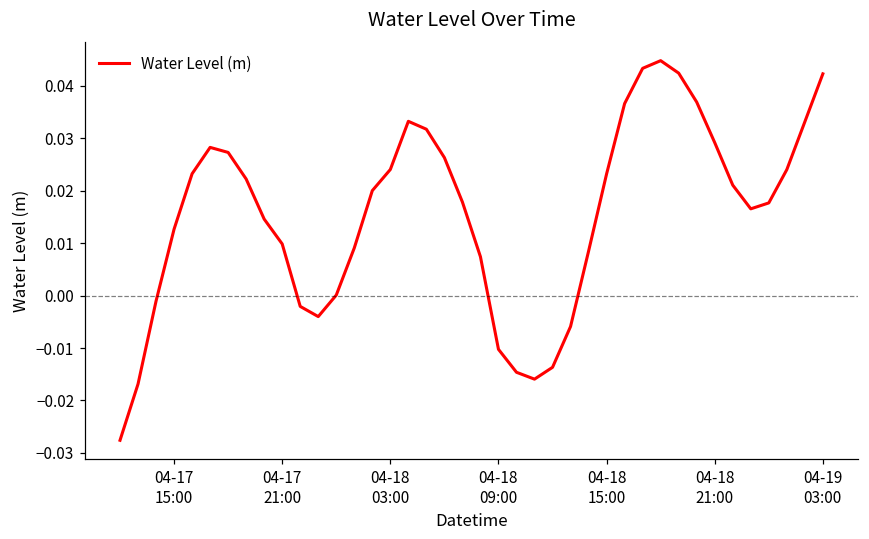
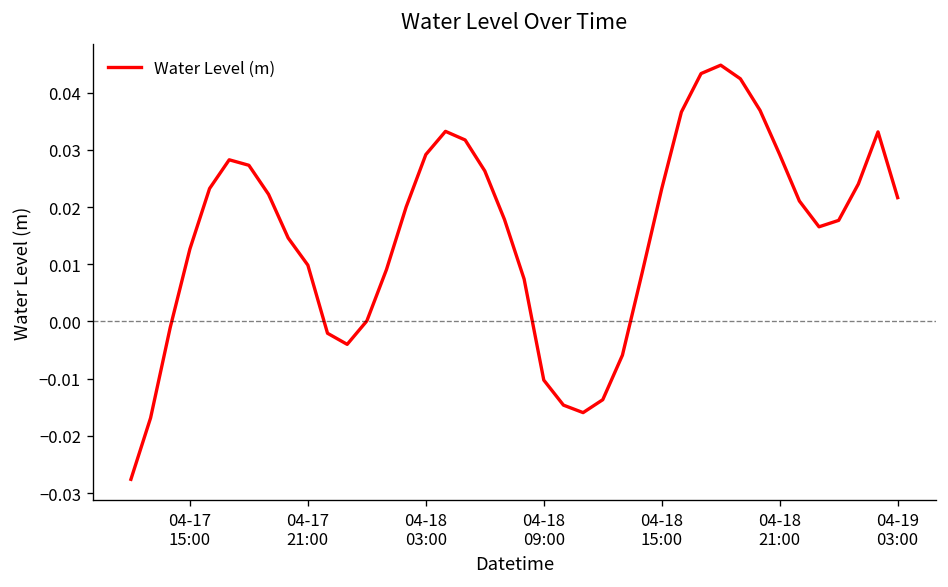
04-18 03:00: 0.024 -> 0.029
04-19 03:00: 0.042 -> 0.022
